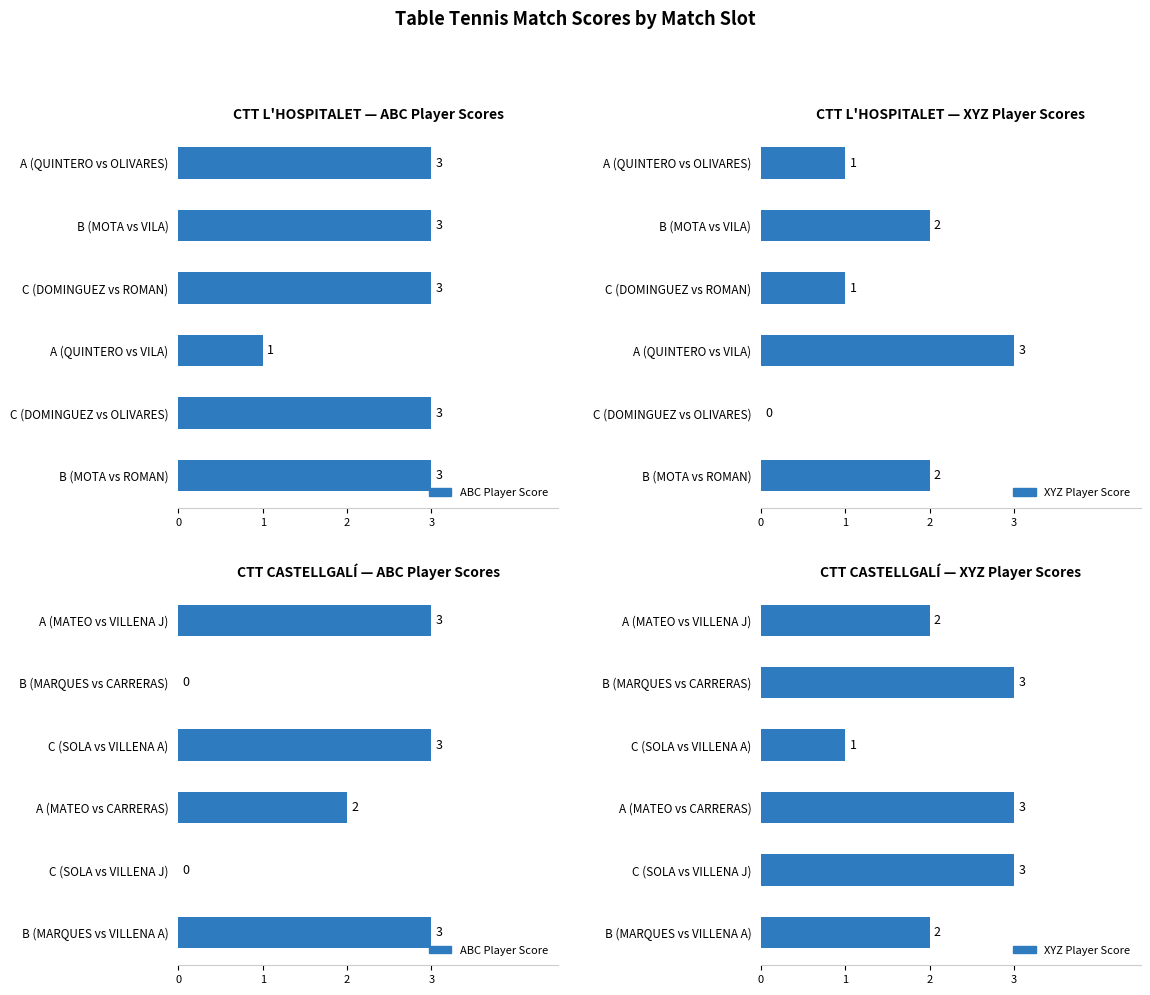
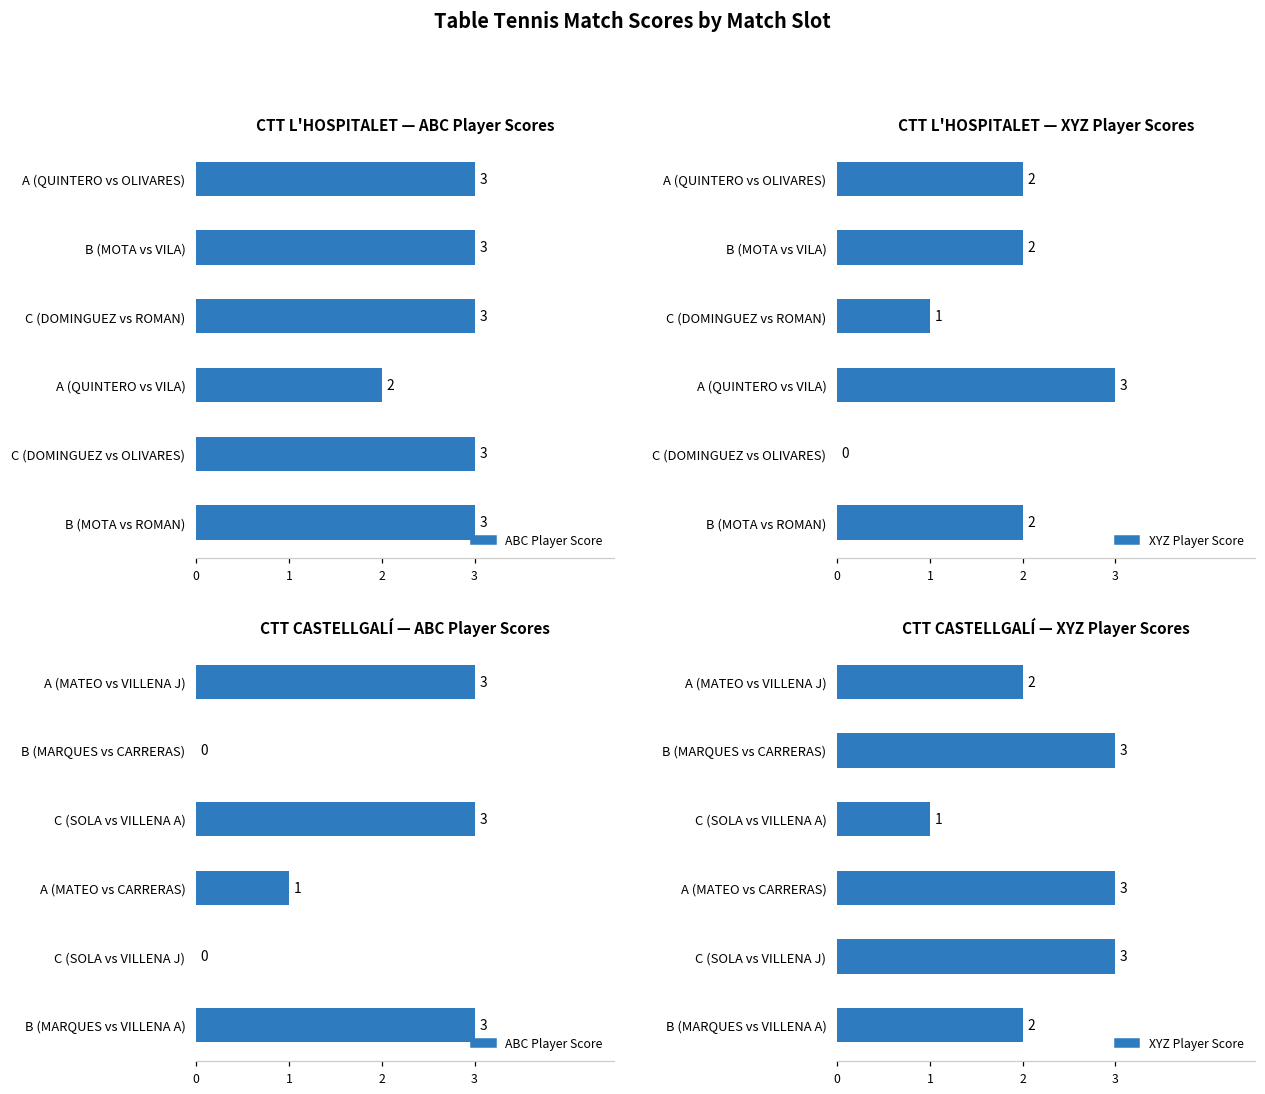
CTT L'HOSPITALET — ABC Player Scores, A (QUINTERO vs VILA): 1 -> 2
CTT L'HOSPITALET — XYZ Player Scores, A (QUINTERO vs OLIVARES): 1 -> 2
CTT CASTELLGALÍ — ABC Player Scores, A (MATEO vs CARRERAS): 2 -> 1
